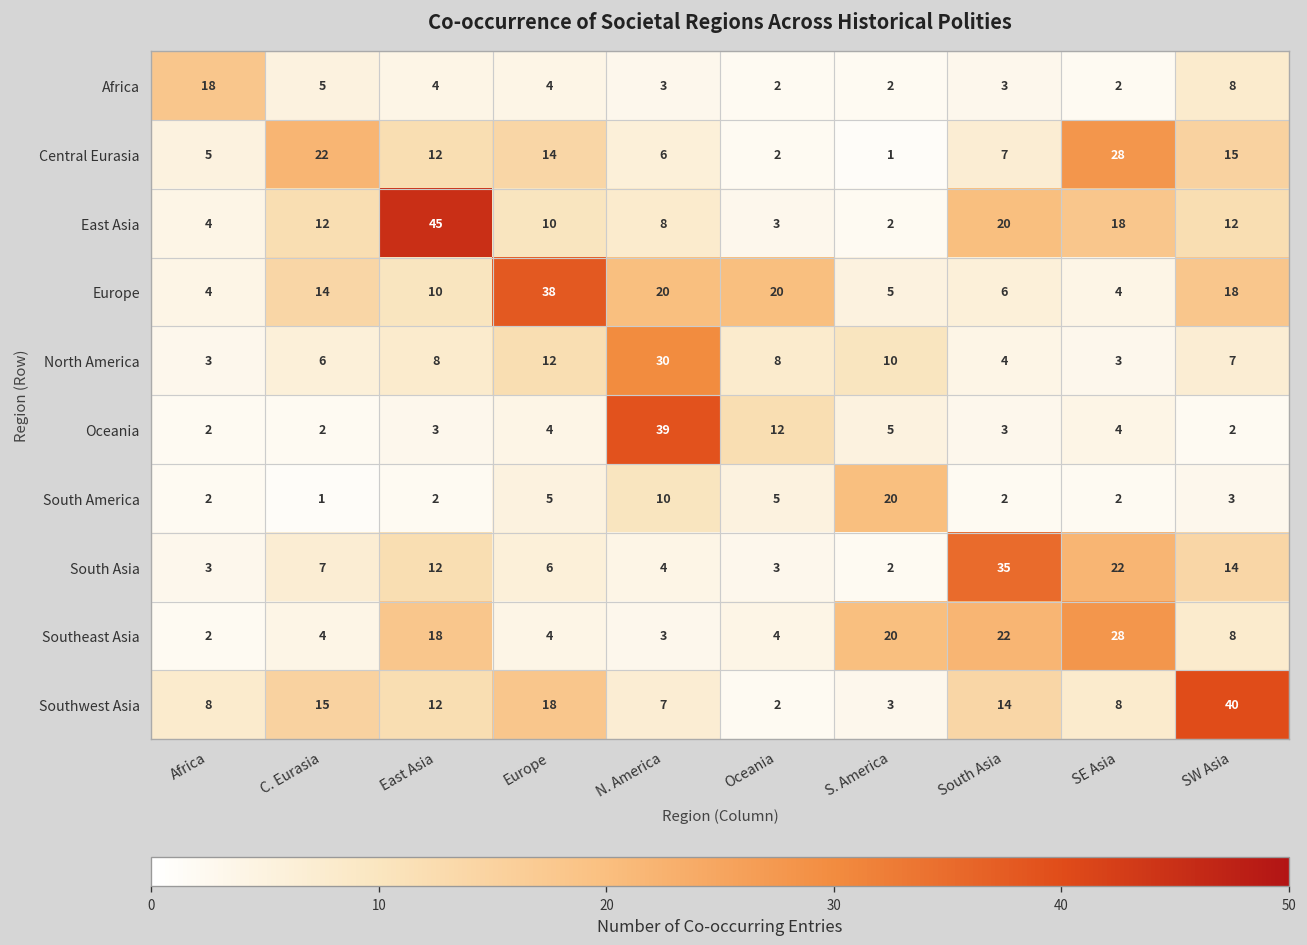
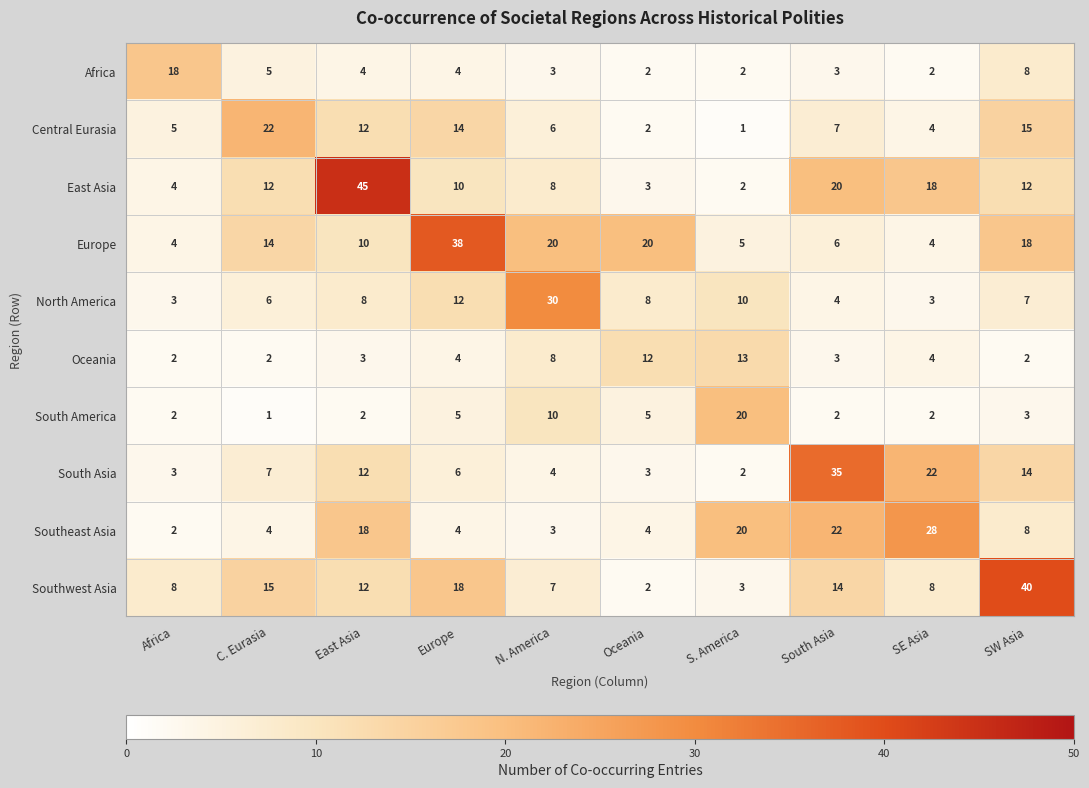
Central Eurasia, SE Asia: 28 -> 4
Oceania, N. America: 39 -> 8
Oceania, S. America: 5 -> 13
